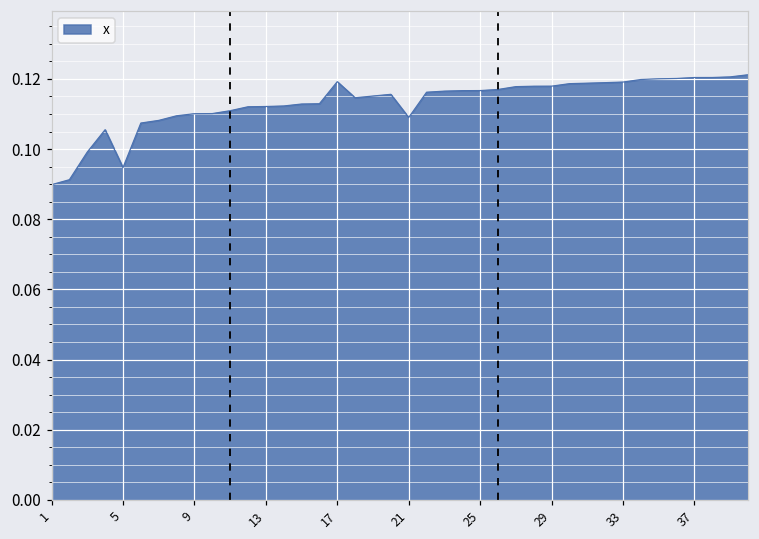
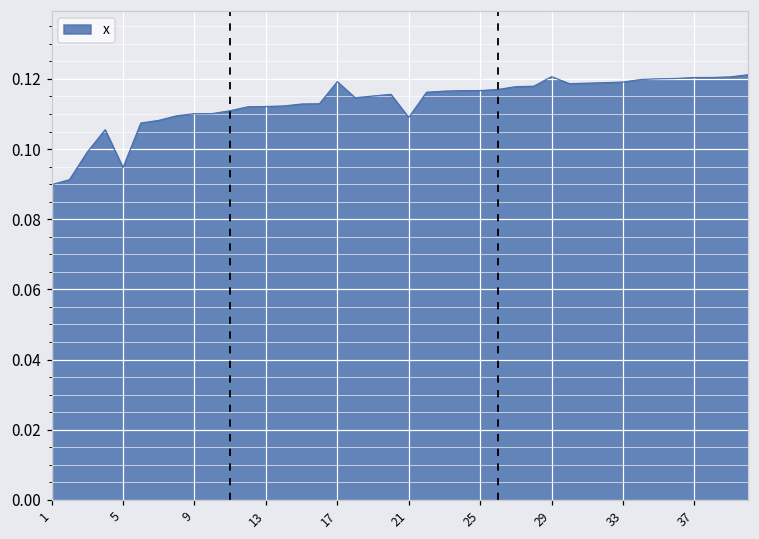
29: 0.118 -> 0.121
